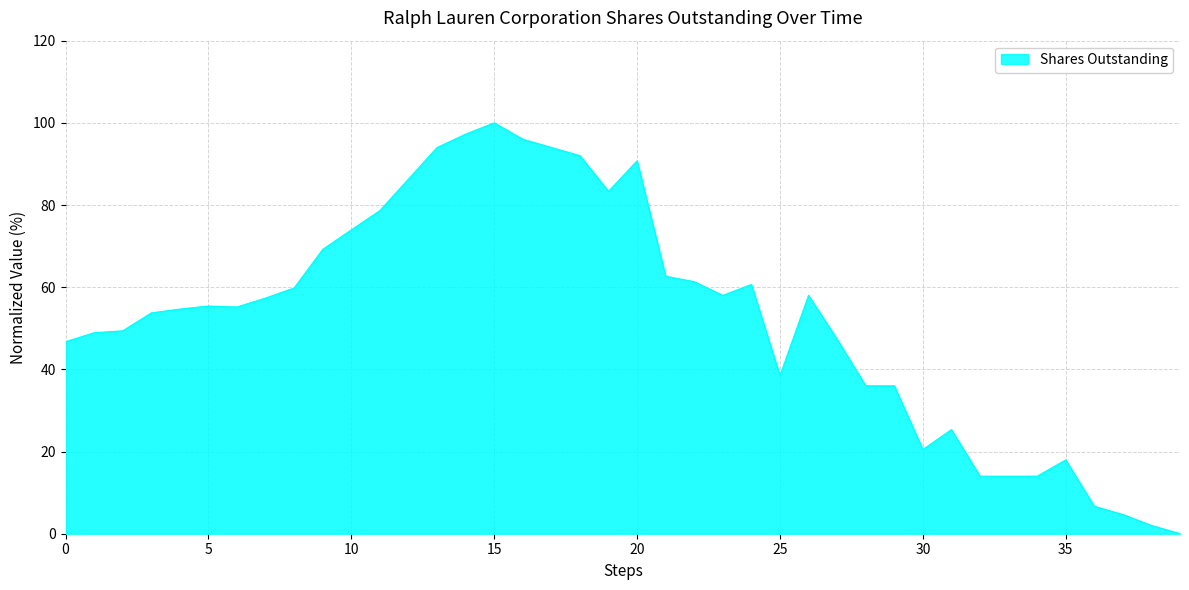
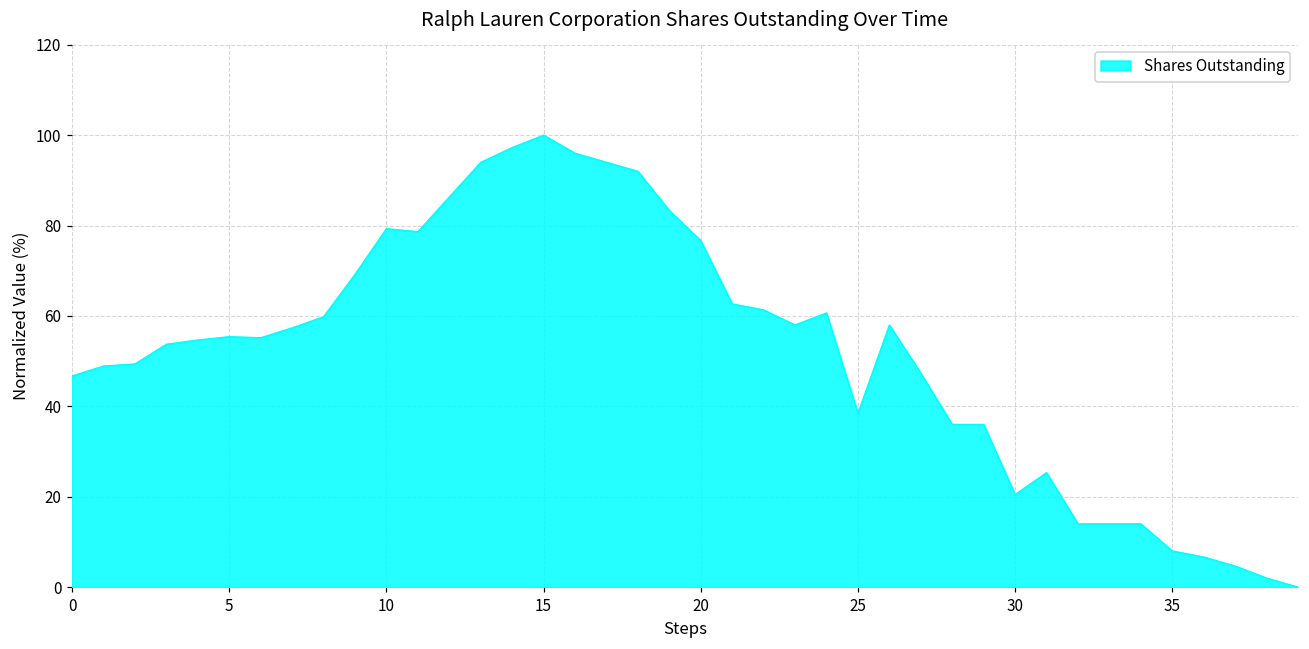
10: 74 -> 79
20: 91 -> 77
35: 18 -> 8
